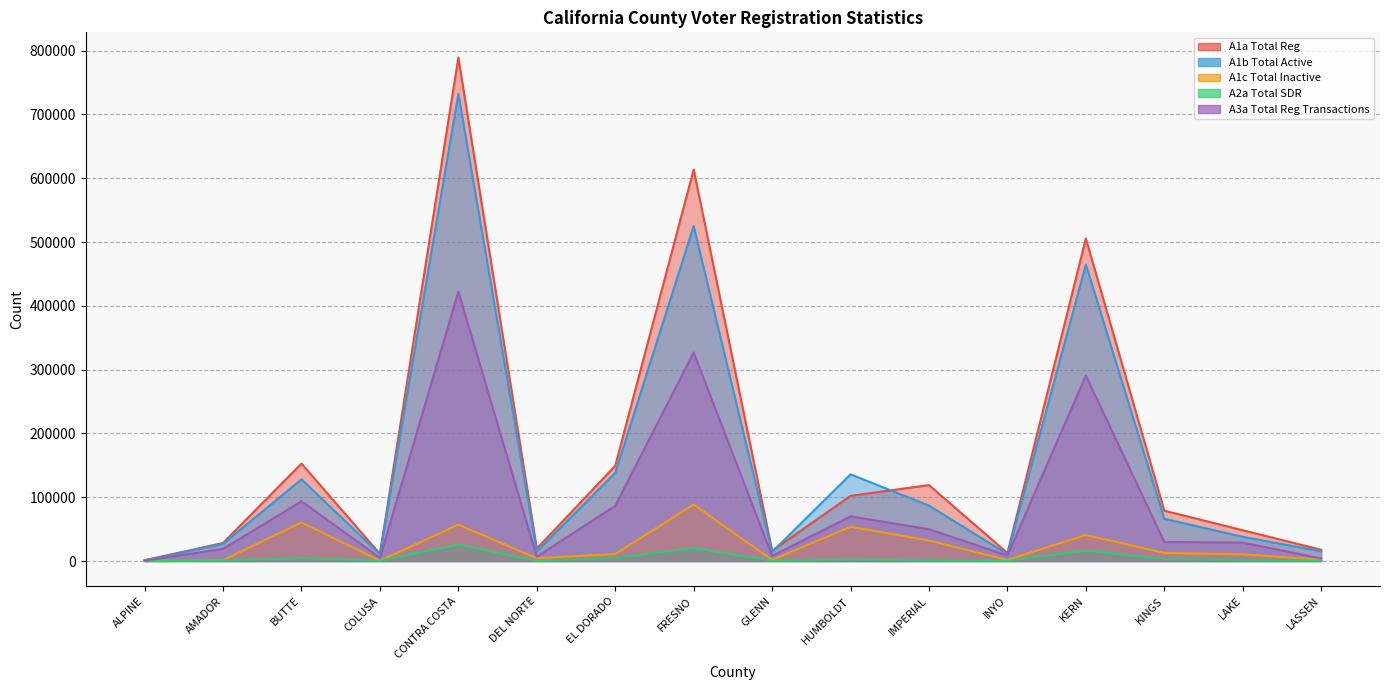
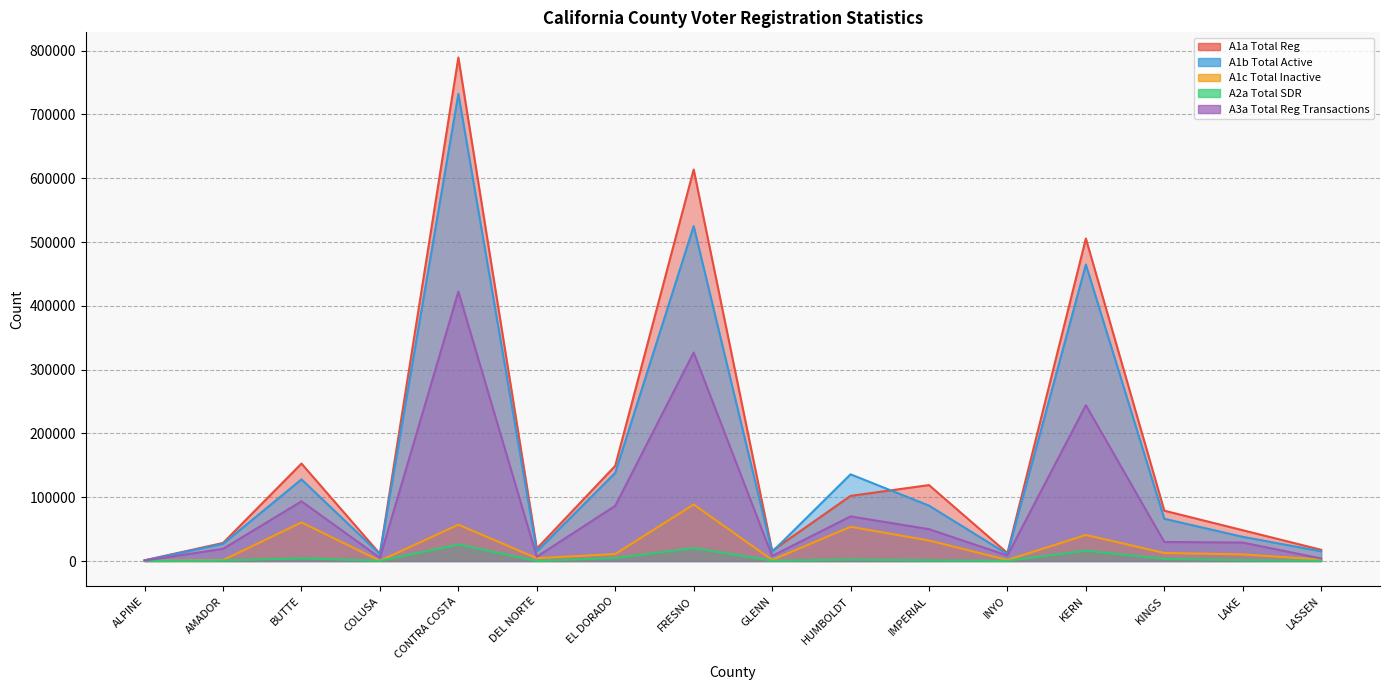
A3a Total Reg Transactions, KERN: 290000 -> 240000
